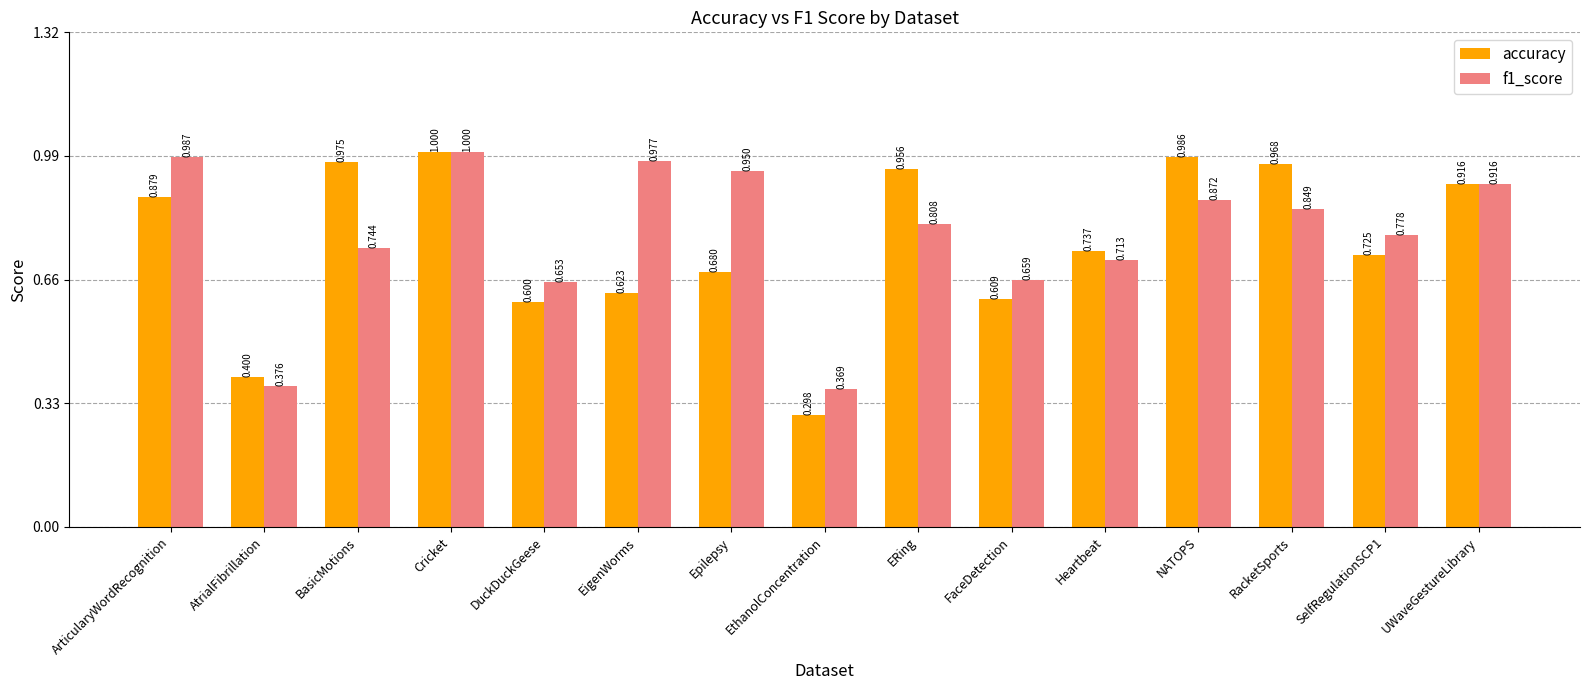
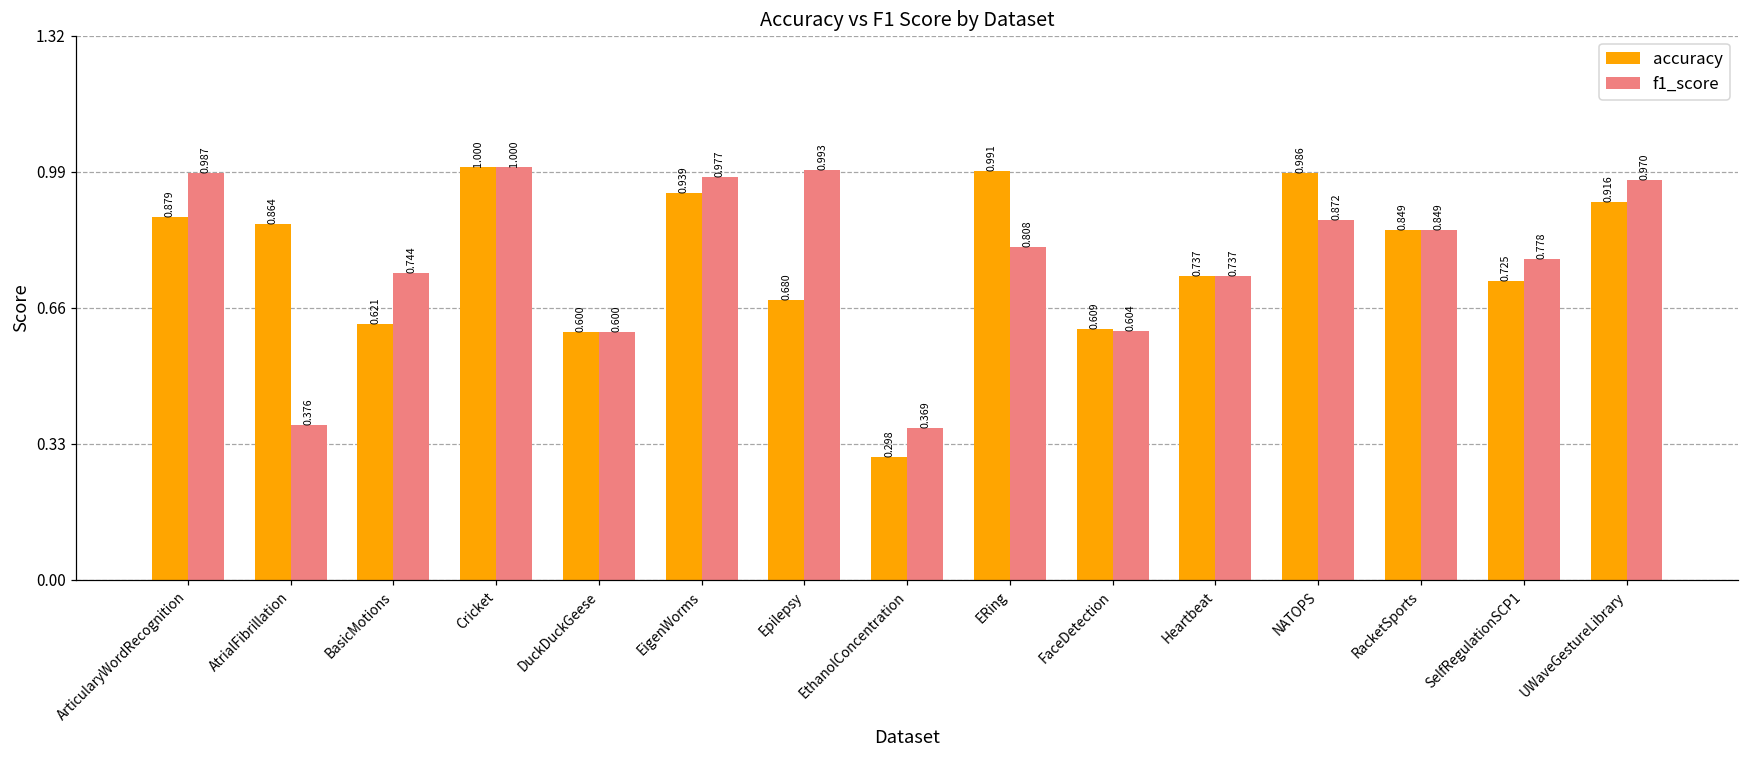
accuracy, AtrialFibrillation: 0.400 -> 0.864
accuracy, BasicMotions: 0.975 -> 0.621
f1_score, DuckDuckGeese: 0.653 -> 0.600
accuracy, EigenWorms: 0.623 -> 0.939
f1_score, Epilepsy: 0.950 -> 0.993
accuracy, ERing: 0.956 -> 0.991
f1_score, FaceDetection: 0.659 -> 0.604
f1_score, Heartbeat: 0.713 -> 0.737
accuracy, RacketSports: 0.968 -> 0.849
f1_score, UWaveGestureLibrary: 0.916 -> 0.970
